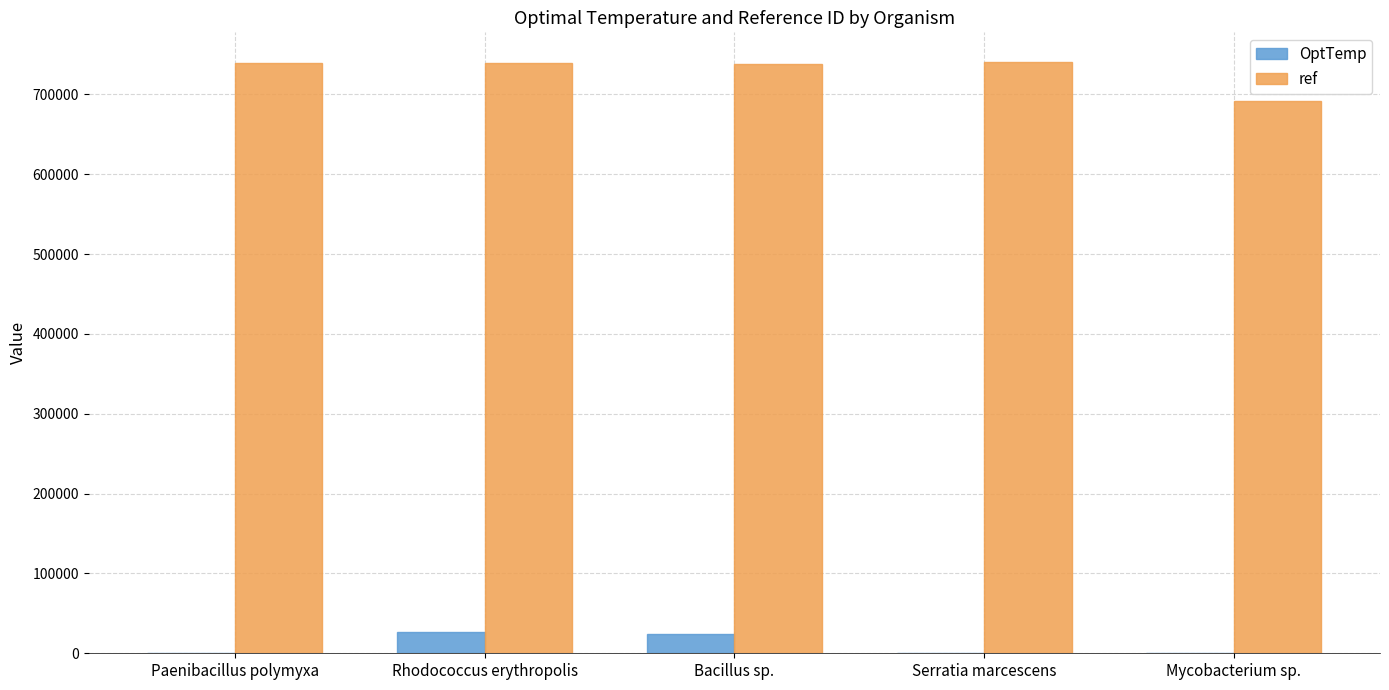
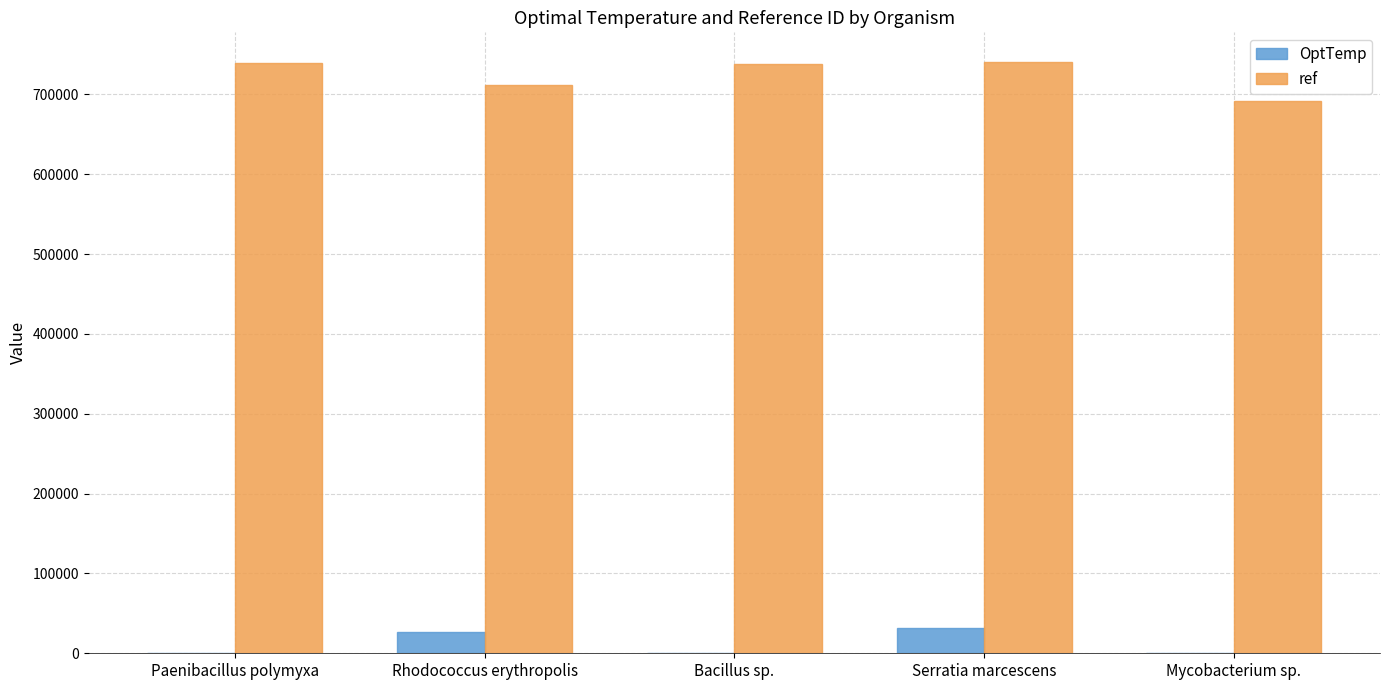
ref, Rhodococcus erythropolis: 740000 -> 710000
OptTemp, Bacillus sp.: 20000 -> 0
OptTemp, Serratia marcescens: 0 -> 30000
